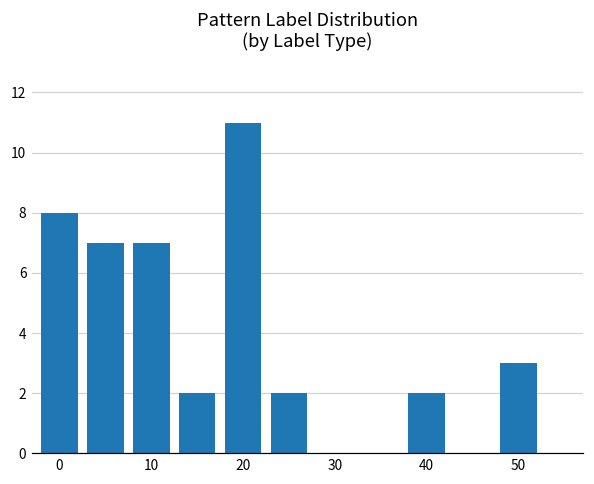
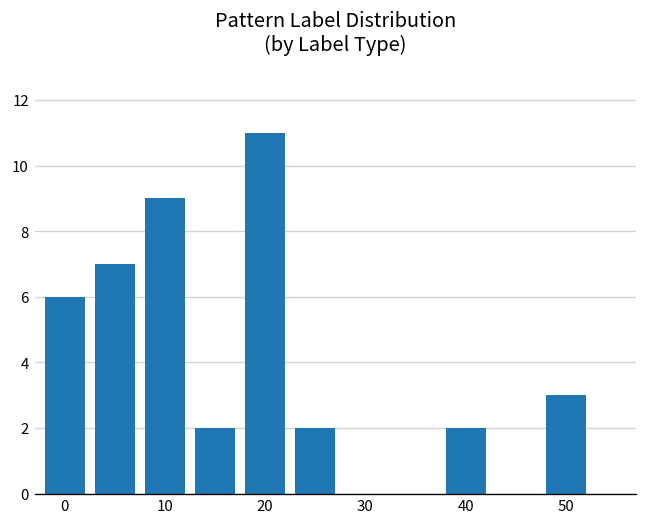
0: 8 -> 6
10: 7 -> 9
